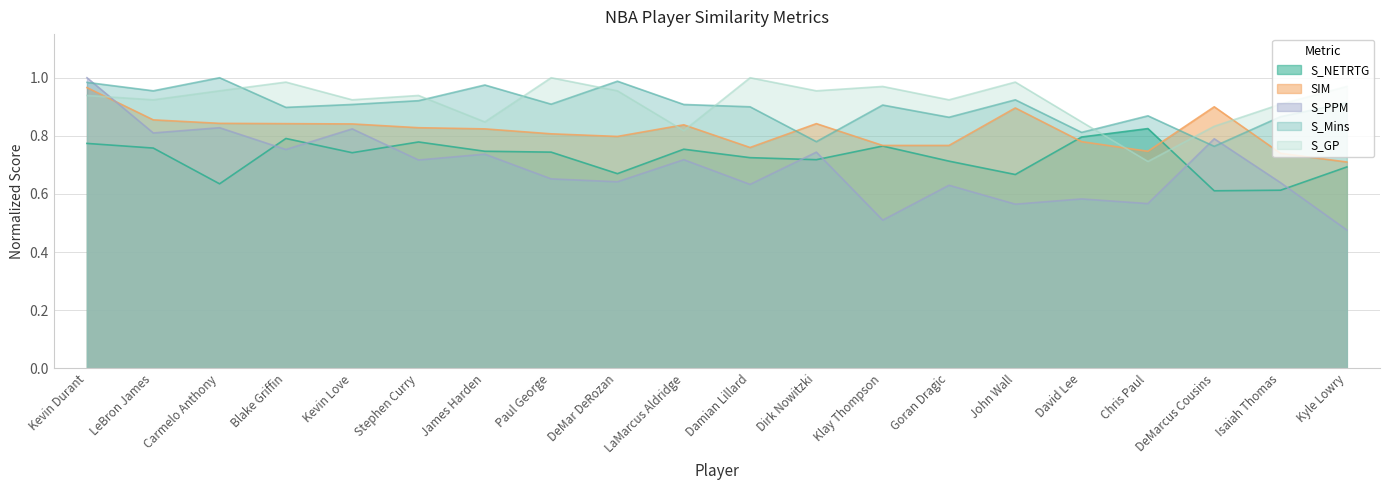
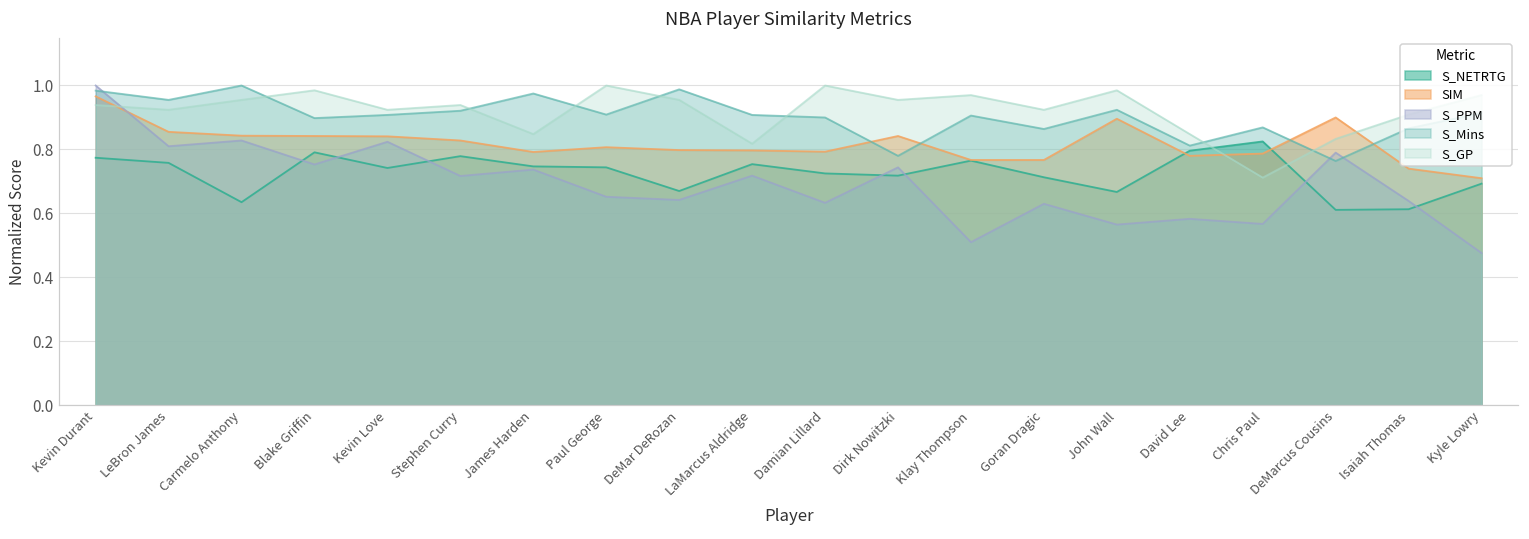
SIM, James Harden: 0.82 -> 0.79
SIM, LaMarcus Aldridge: 0.84 -> 0.80
SIM, Damian Lillard: 0.76 -> 0.79
SIM, Chris Paul: 0.75 -> 0.79
